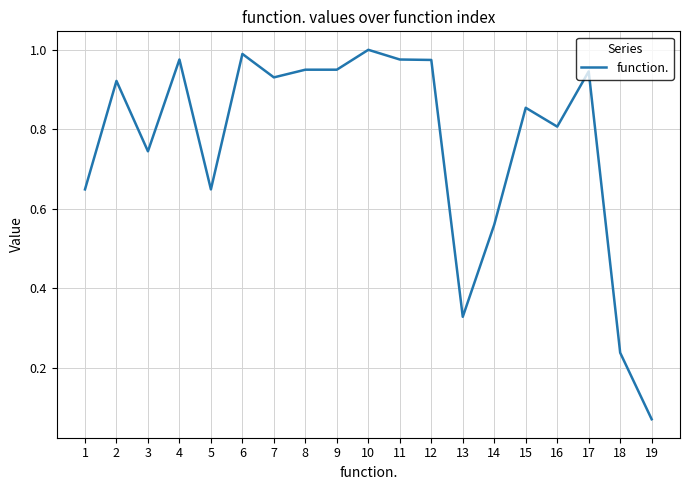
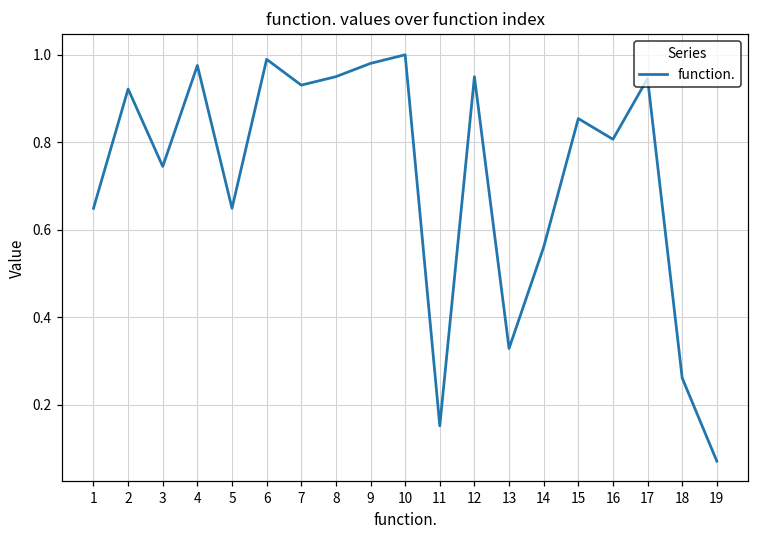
9: 0.95 -> 0.98
11: 0.98 -> 0.15
12: 0.97 -> 0.95
18: 0.24 -> 0.26
